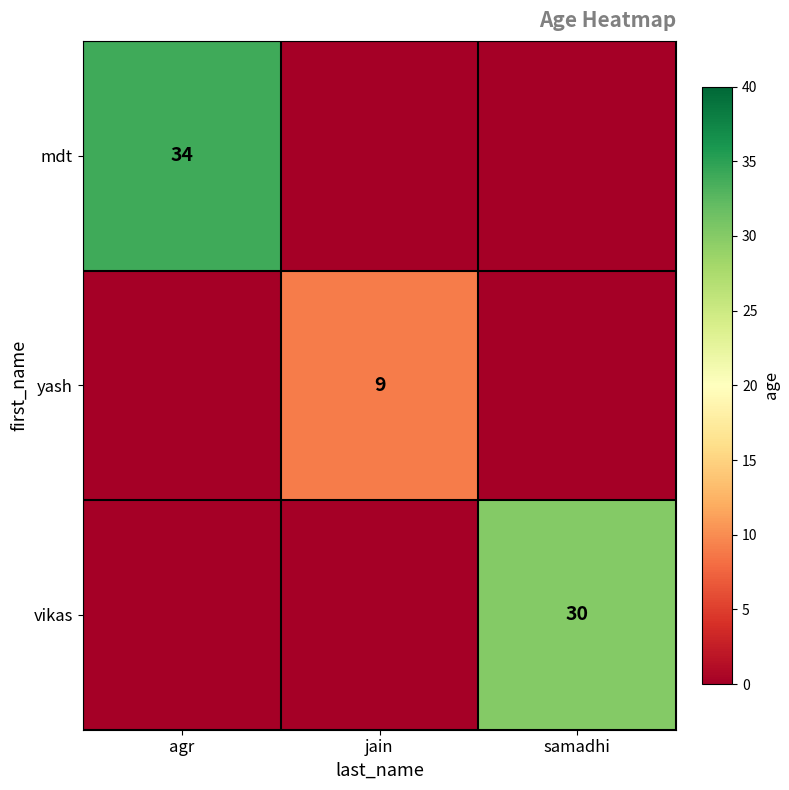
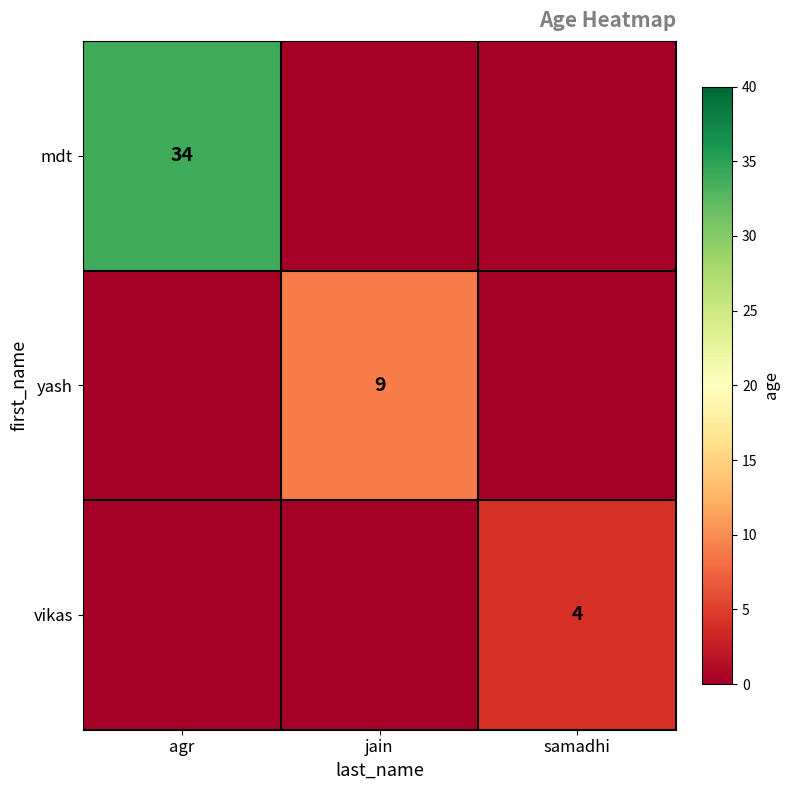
vikas, samadhi: 30 -> 4
